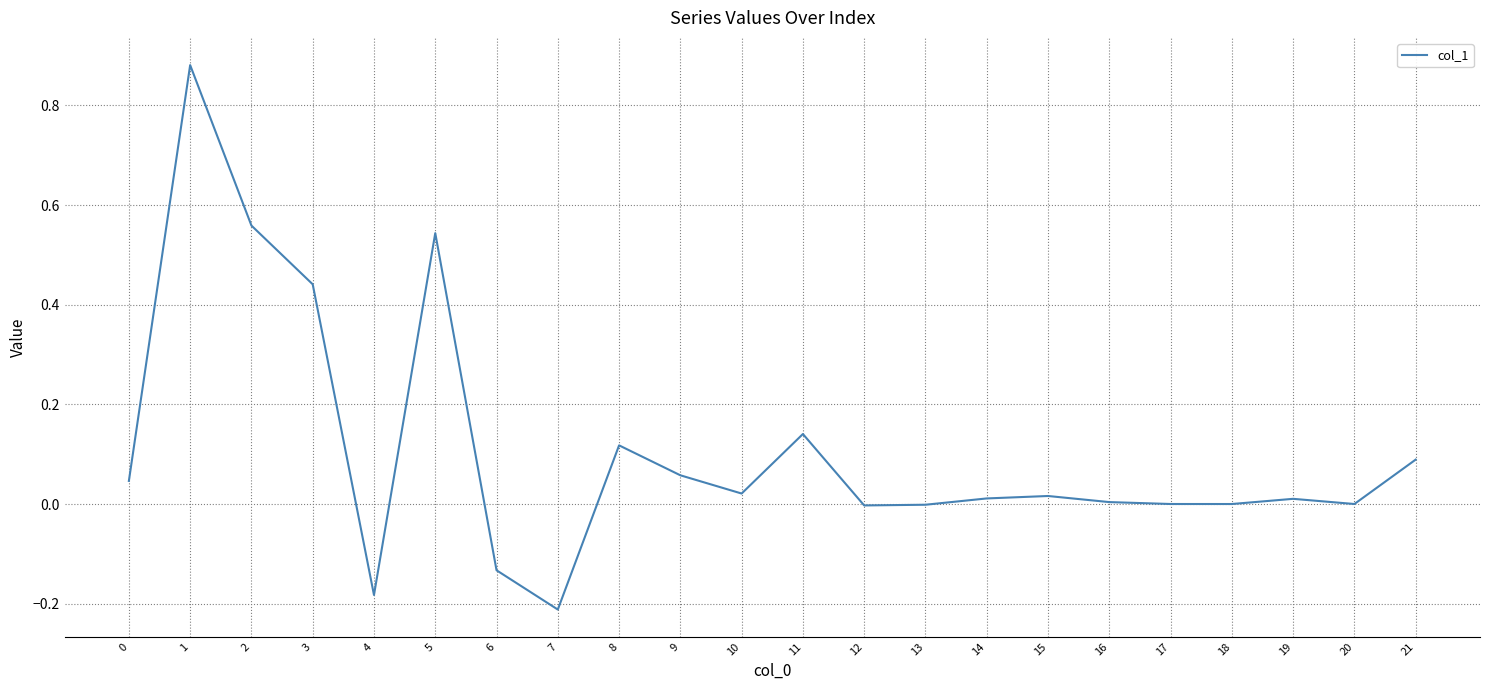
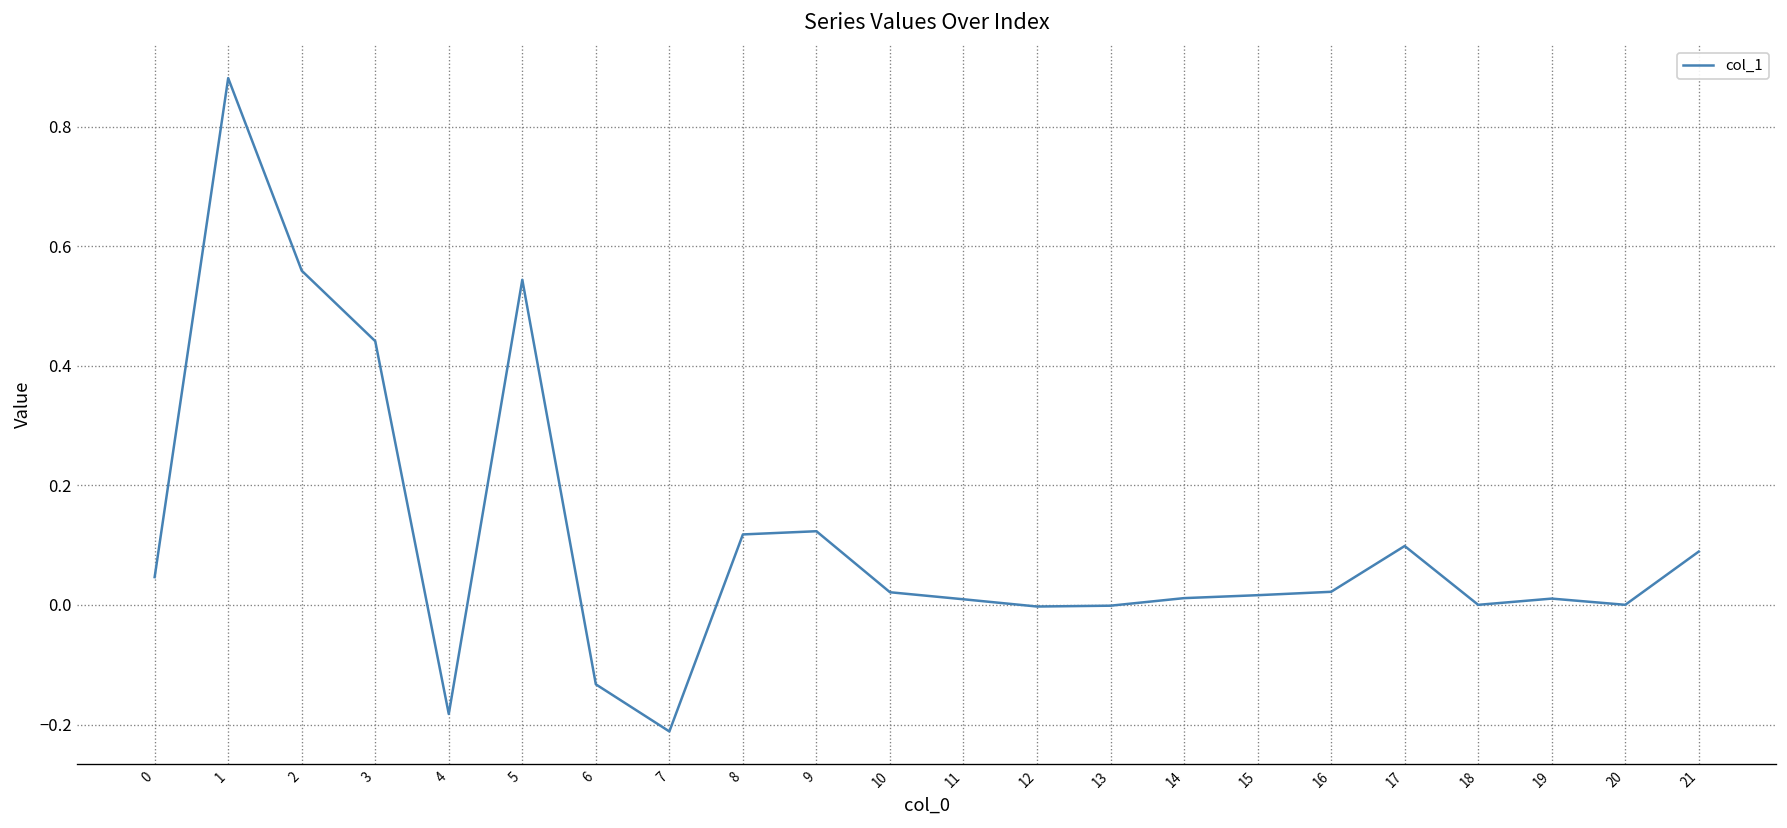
9: 0.06 -> 0.12
11: 0.14 -> 0.01
16: 0.00 -> 0.02
17: 0.00 -> 0.10
